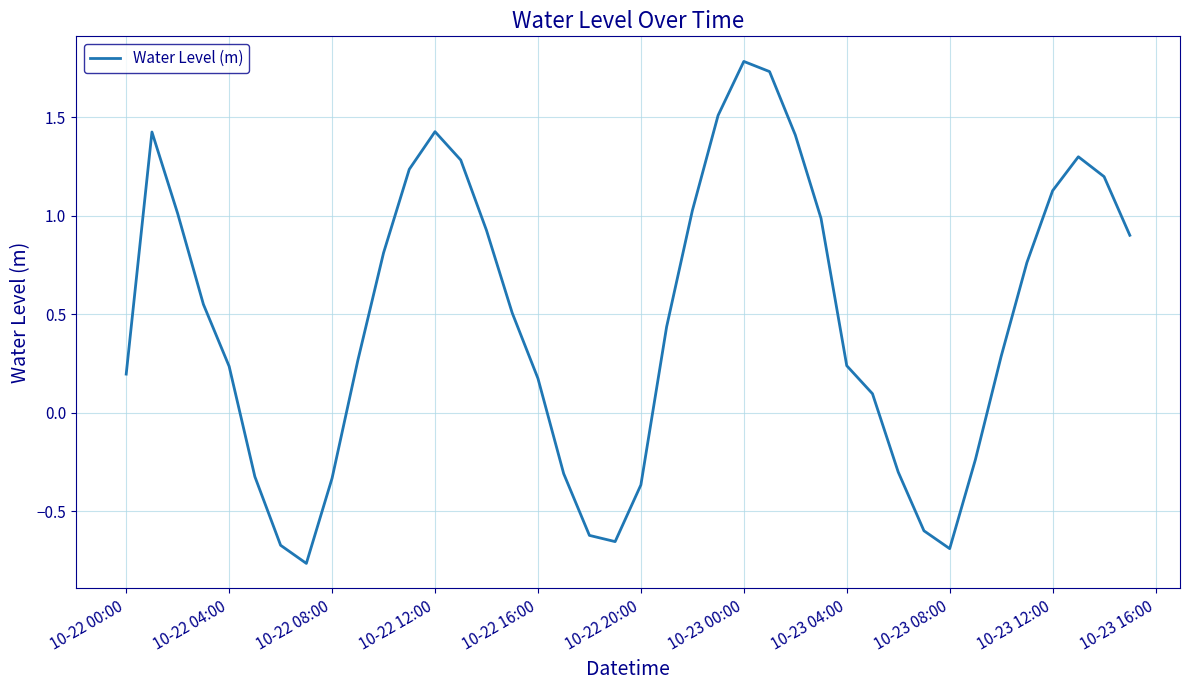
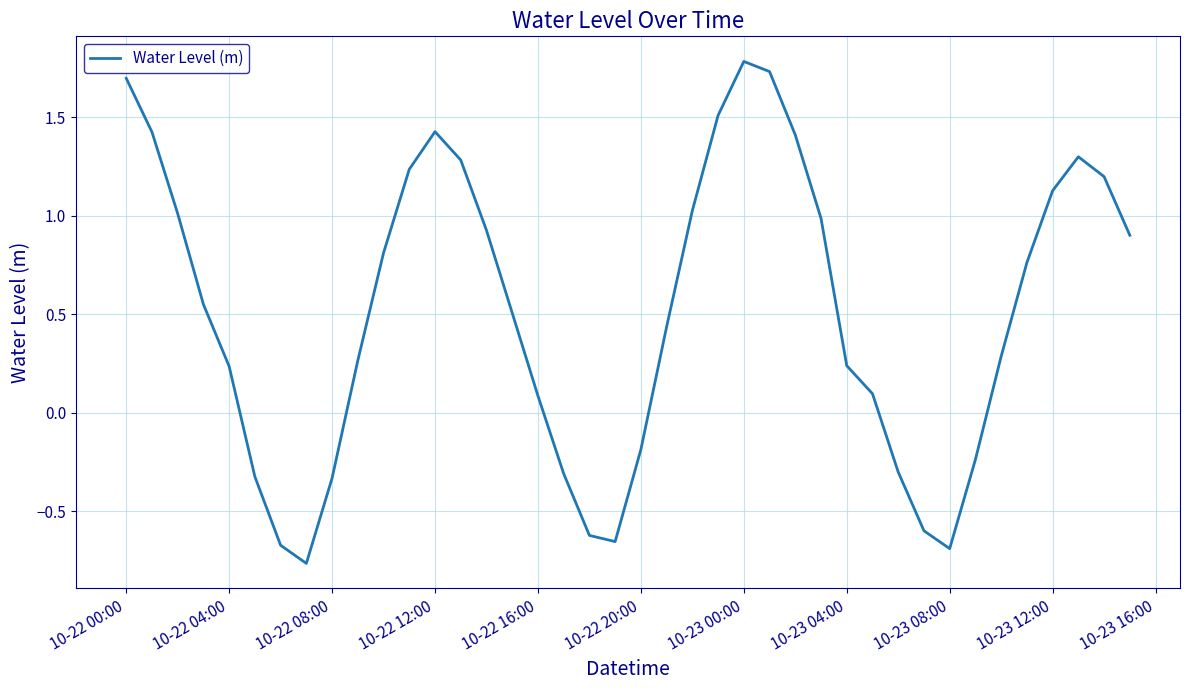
10-22 00:00: 0.20 -> 1.70
10-22 16:00: 0.17 -> 0.09
10-22 20:00: -0.37 -> -0.19
